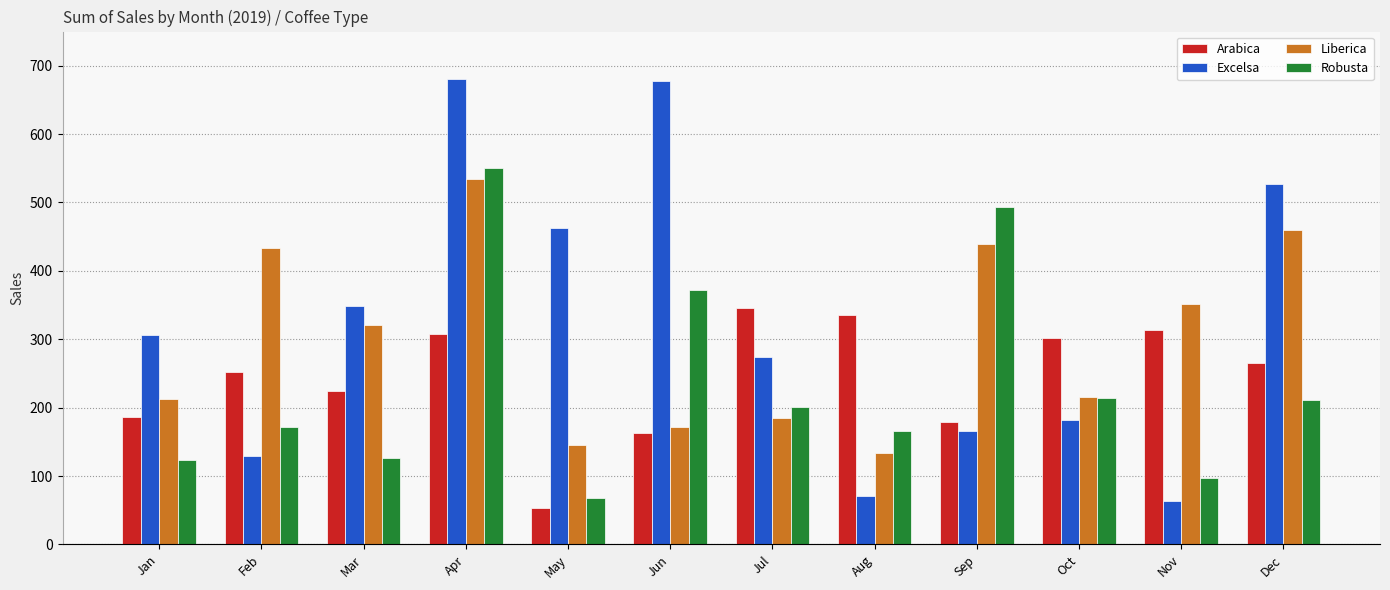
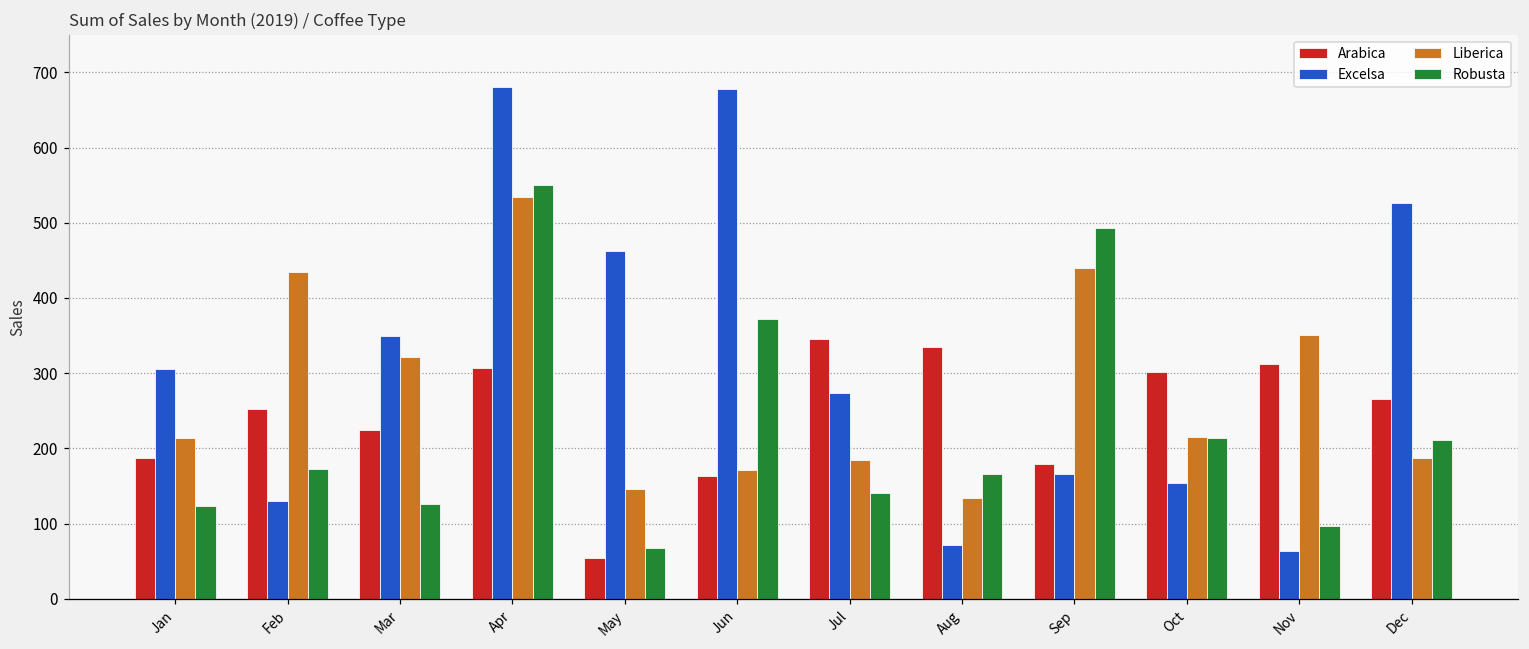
Robusta, Jul: 200 -> 140
Excelsa, Oct: 180 -> 150
Liberica, Dec: 460 -> 190
